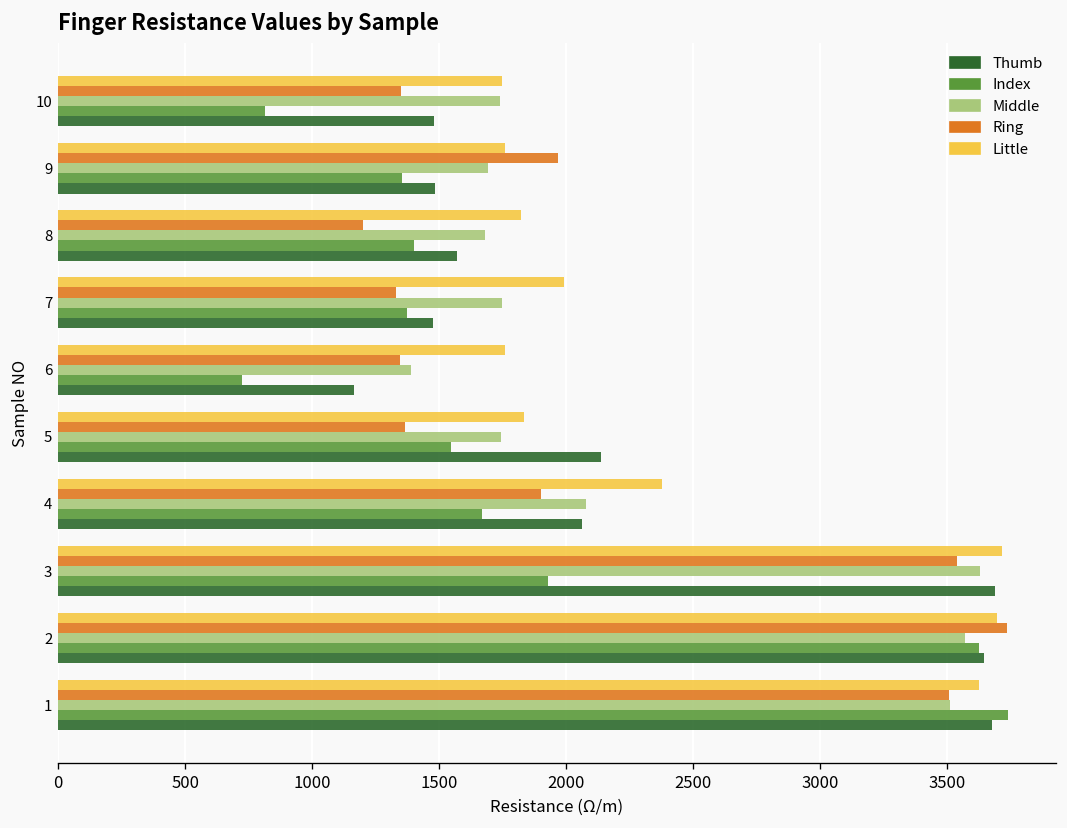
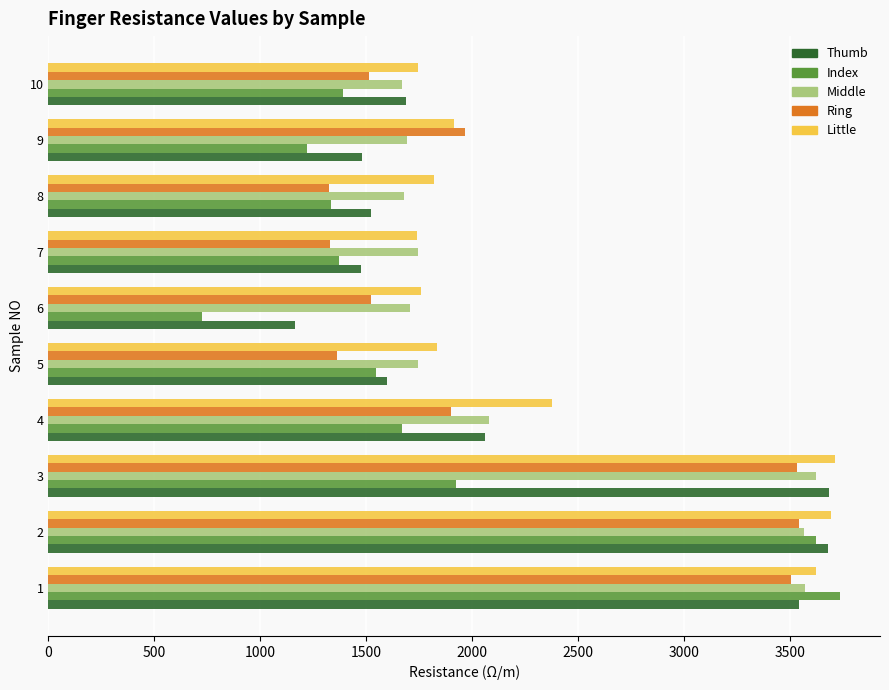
Ring, 10: 1350 -> 1510
Middle, 10: 1740 -> 1670
Index, 10: 810 -> 1390
Thumb, 10: 1480 -> 1690
Little, 9: 1760 -> 1910
Index, 9: 1350 -> 1220
Ring, 8: 1200 -> 1330
Index, 8: 1400 -> 1340
Thumb, 8: 1570 -> 1520
Little, 7: 1990 -> 1740
Ring, 6: 1350 -> 1530
Middle, 6: 1390 -> 1710
Thumb, 5: 2140 -> 1600
Ring, 2: 3730 -> 3540
Thumb, 2: 3640 -> 3680
Middle, 1: 3510 -> 3580
Thumb, 1: 3680 -> 3540
